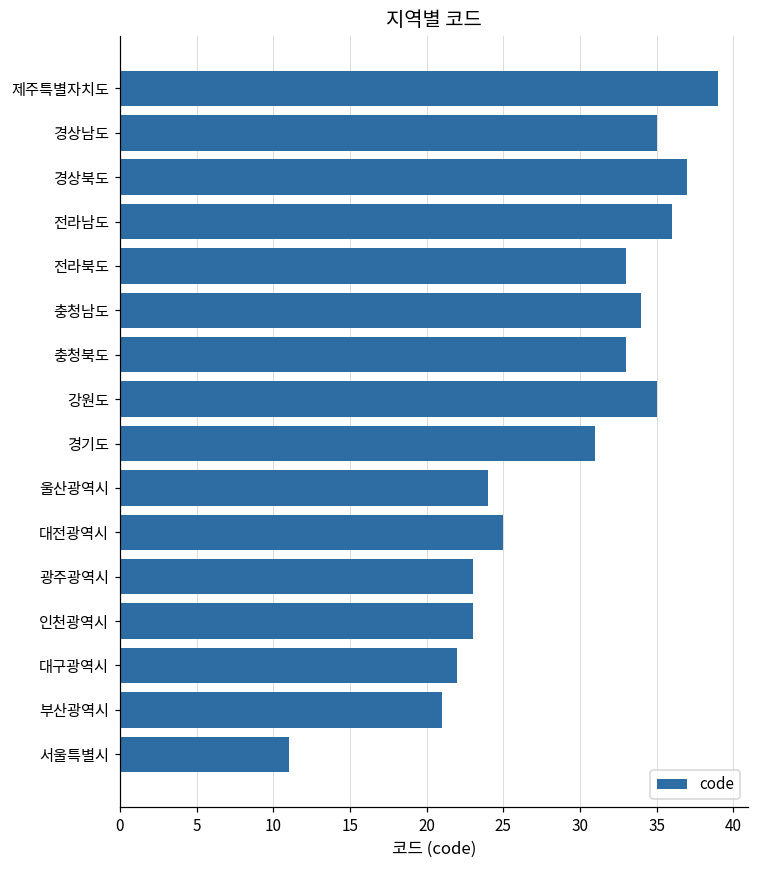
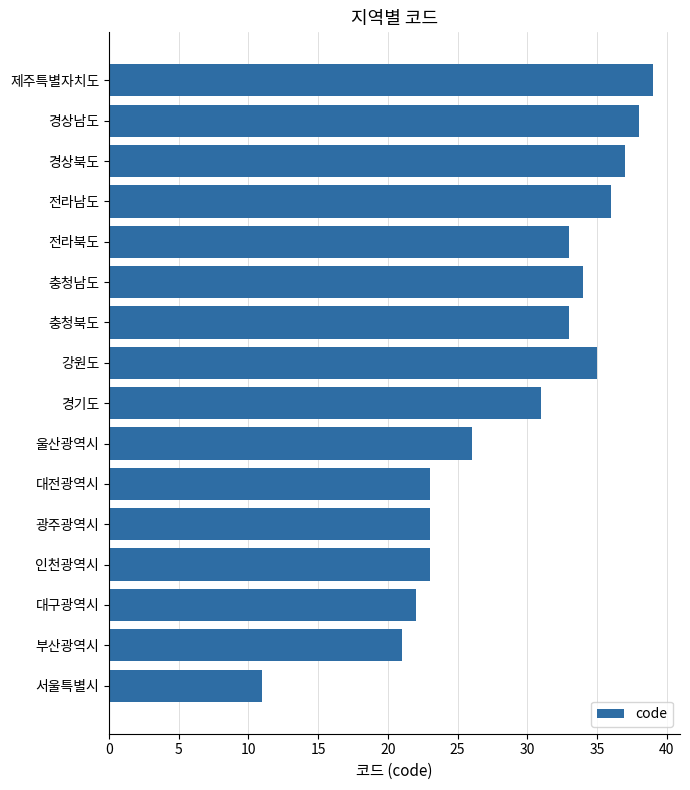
경상남도: 35 -> 38
울산광역시: 24 -> 26
대전광역시: 25 -> 23
